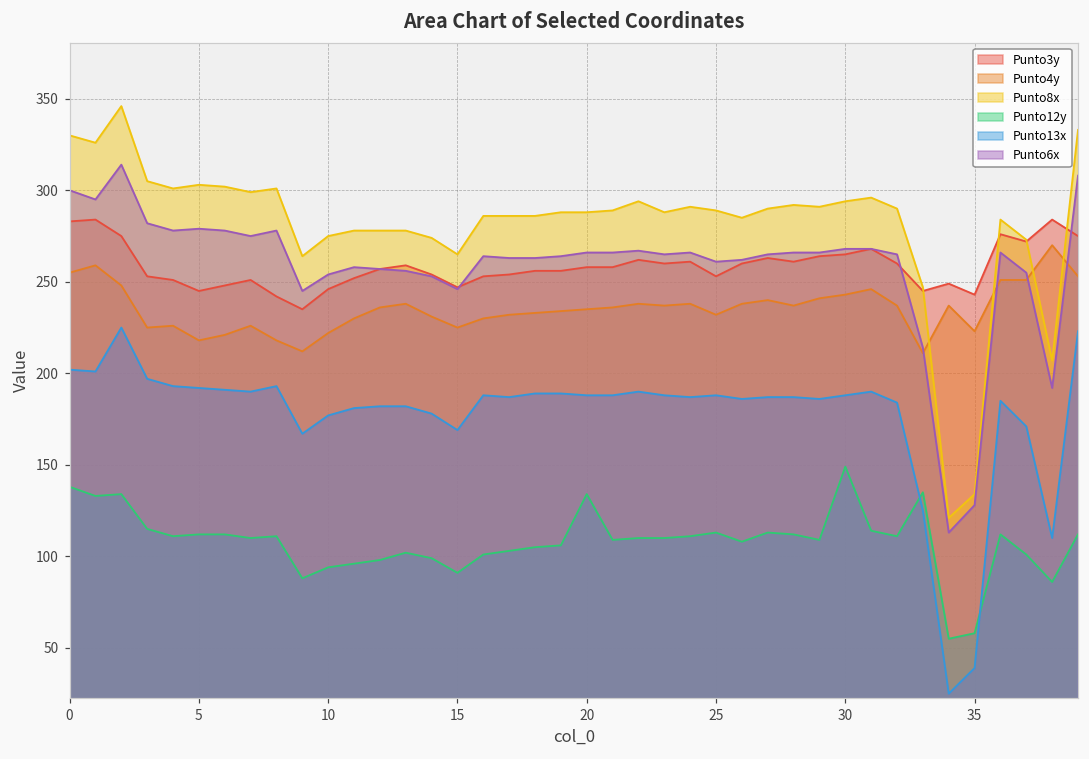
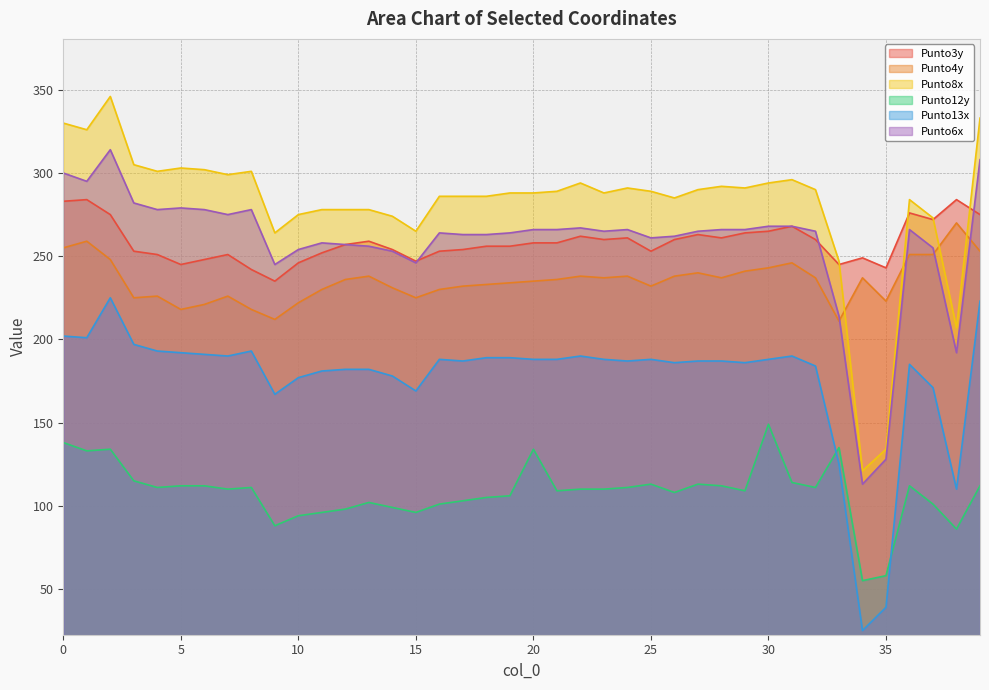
Punto12y, 15: 91 -> 96
